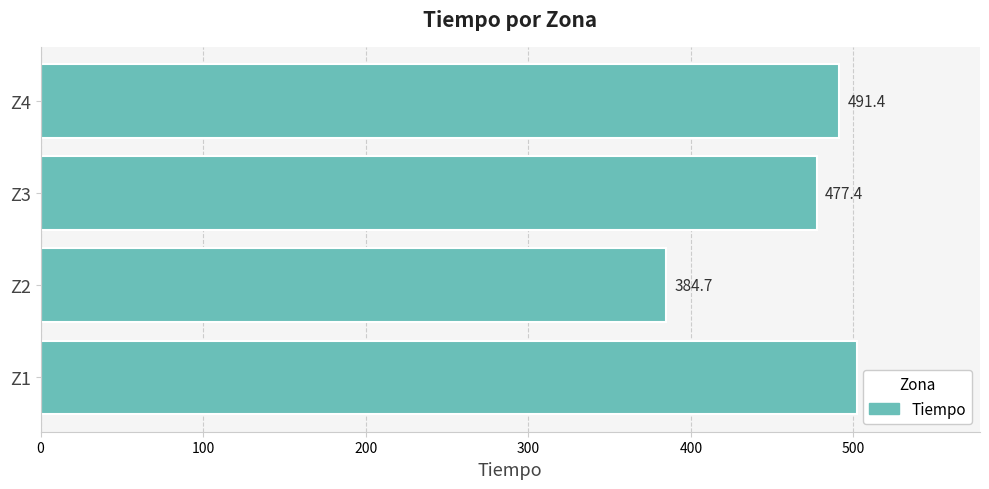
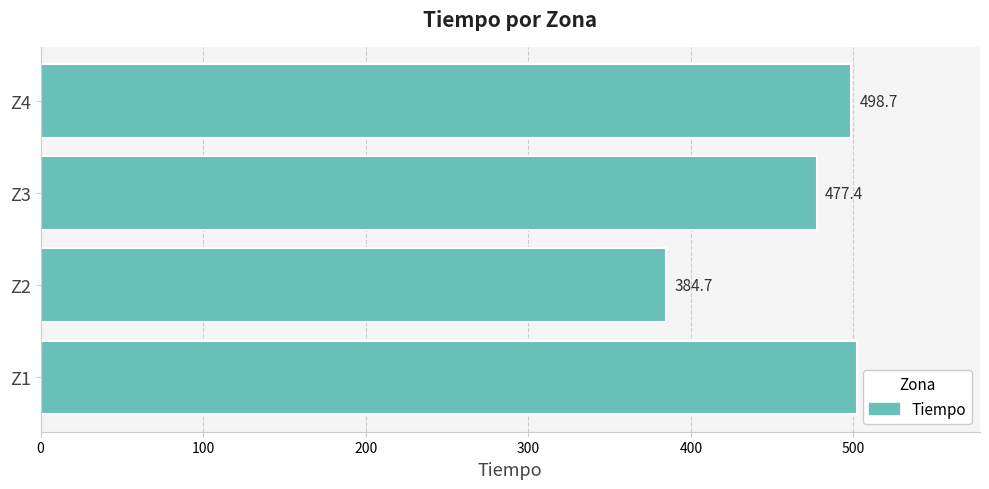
Z4: 491.4 -> 498.7
